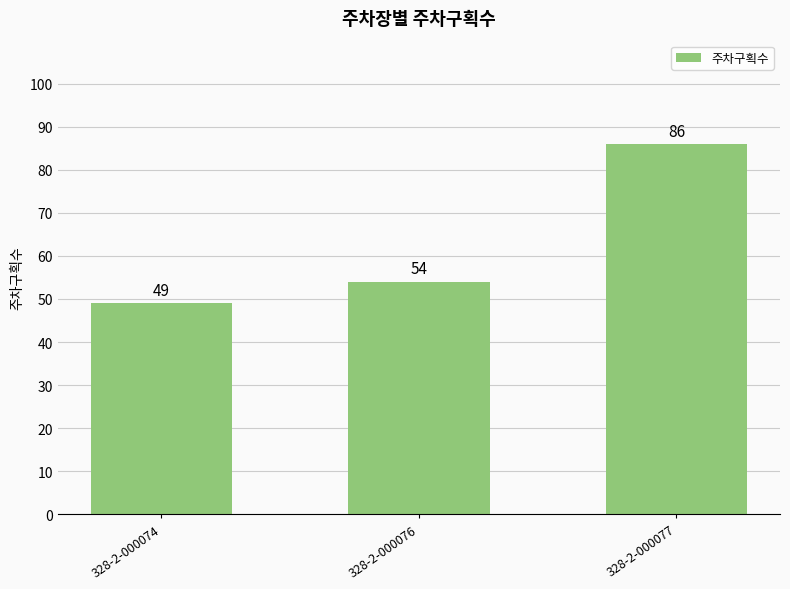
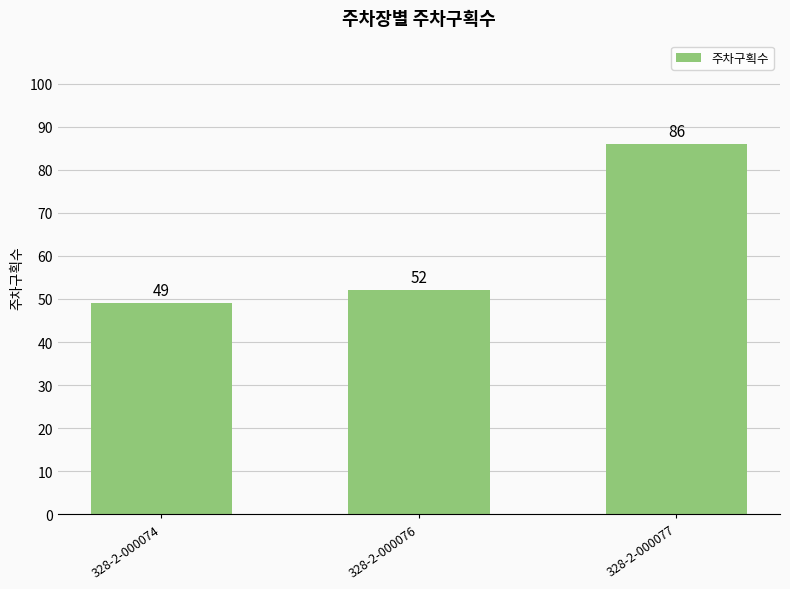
328-2-000076: 54 -> 52
